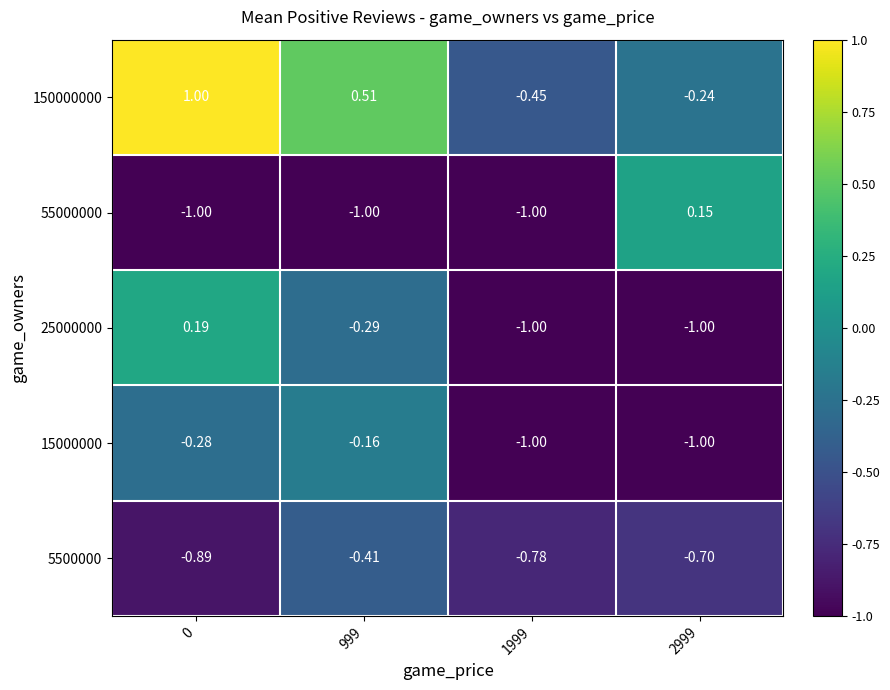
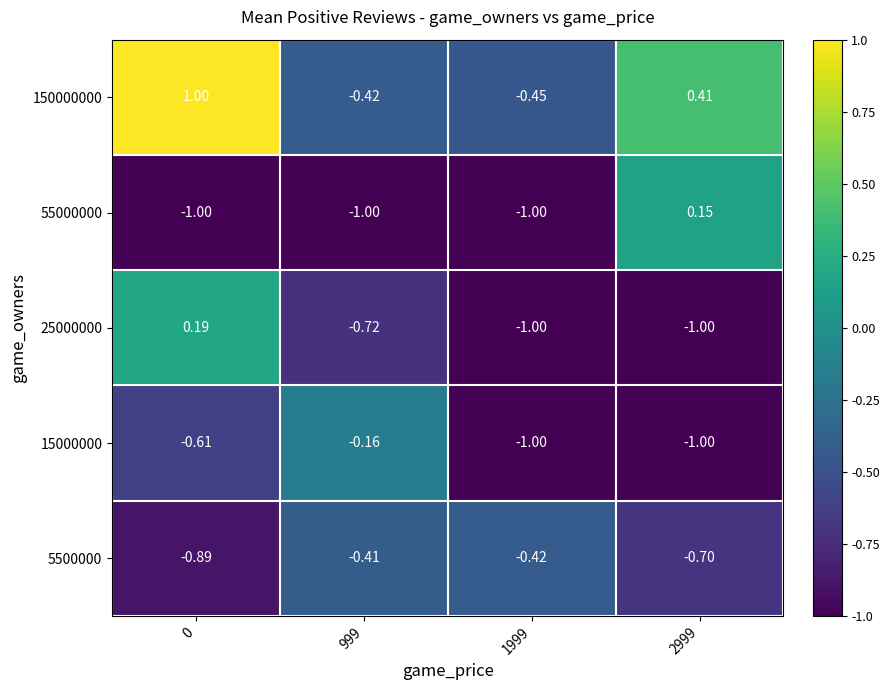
150000000, 999: 0.51 -> -0.42
150000000, 2999: -0.24 -> 0.41
25000000, 999: -0.29 -> -0.72
15000000, 0: -0.28 -> -0.61
5500000, 1999: -0.78 -> -0.42
